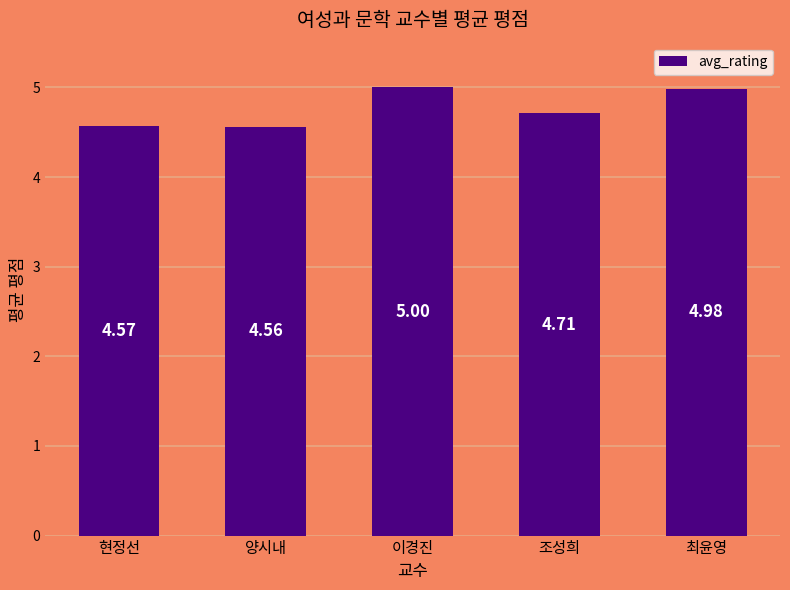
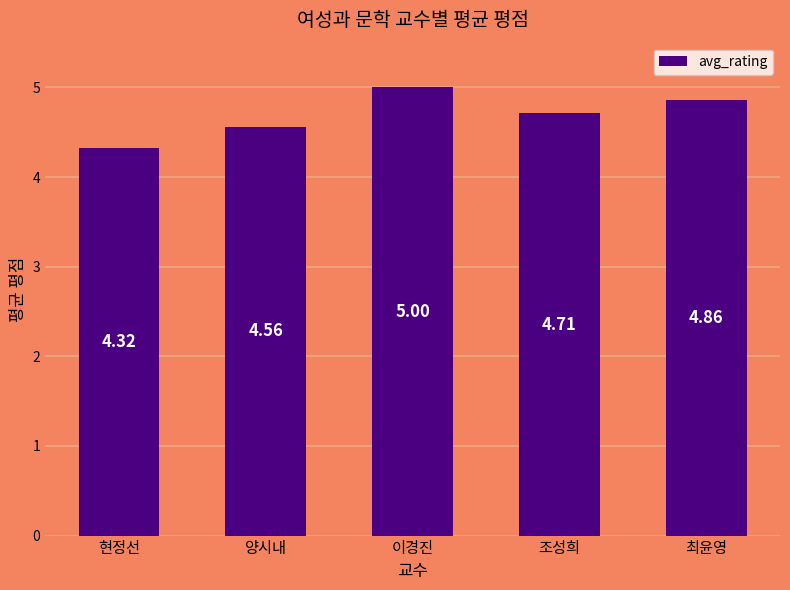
현정선: 4.57 -> 4.32
최윤영: 4.98 -> 4.86
